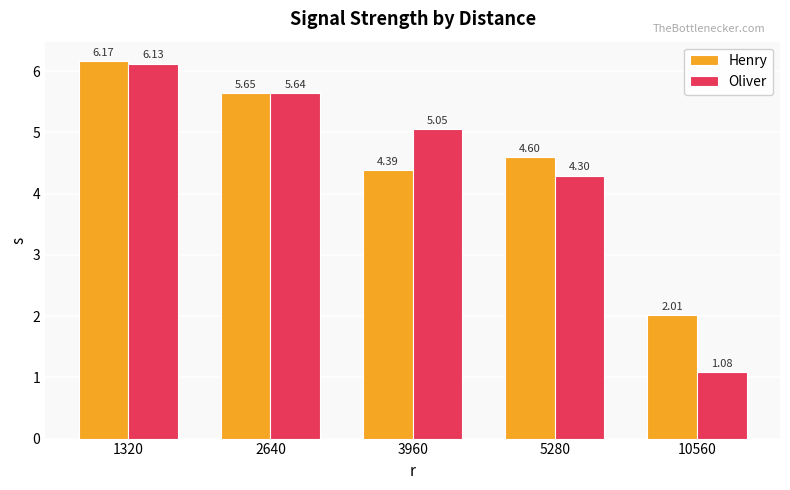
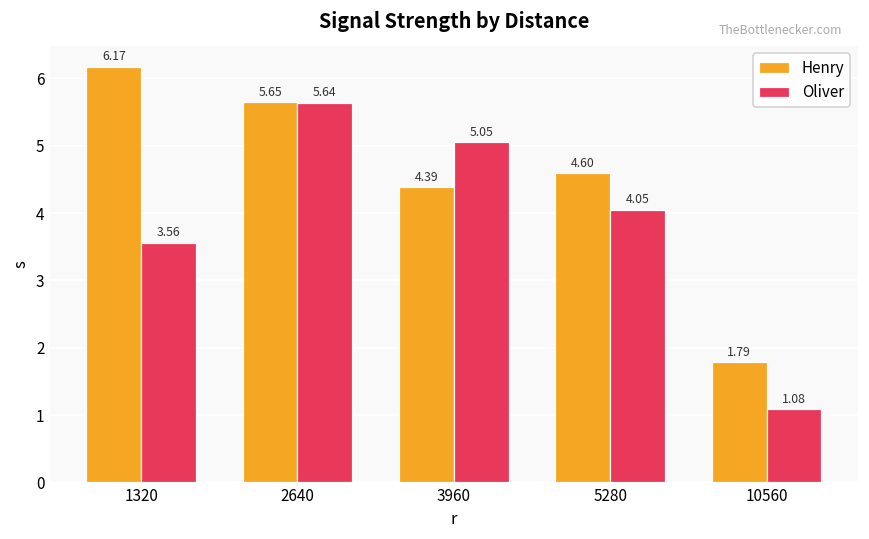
Oliver, 1320: 6.13 -> 3.56
Oliver, 5280: 4.30 -> 4.05
Henry, 10560: 2.01 -> 1.79
